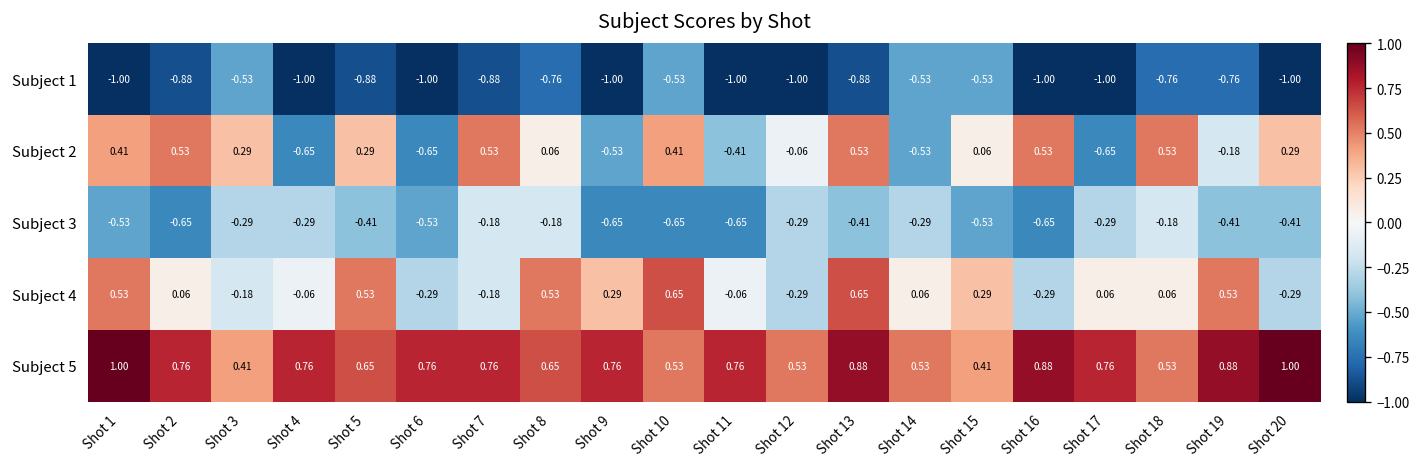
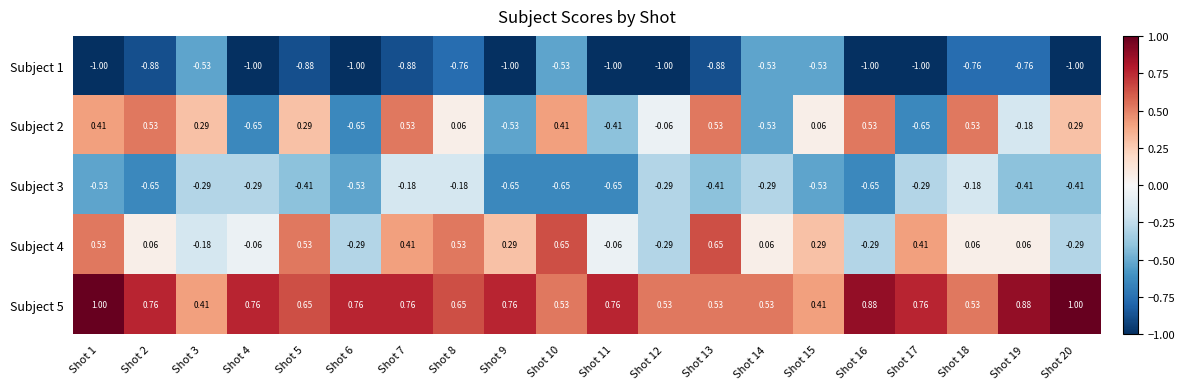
Subject 4, Shot 7: -0.18 -> 0.41
Subject 4, Shot 17: 0.06 -> 0.41
Subject 4, Shot 19: 0.53 -> 0.06
Subject 5, Shot 13: 0.88 -> 0.53
